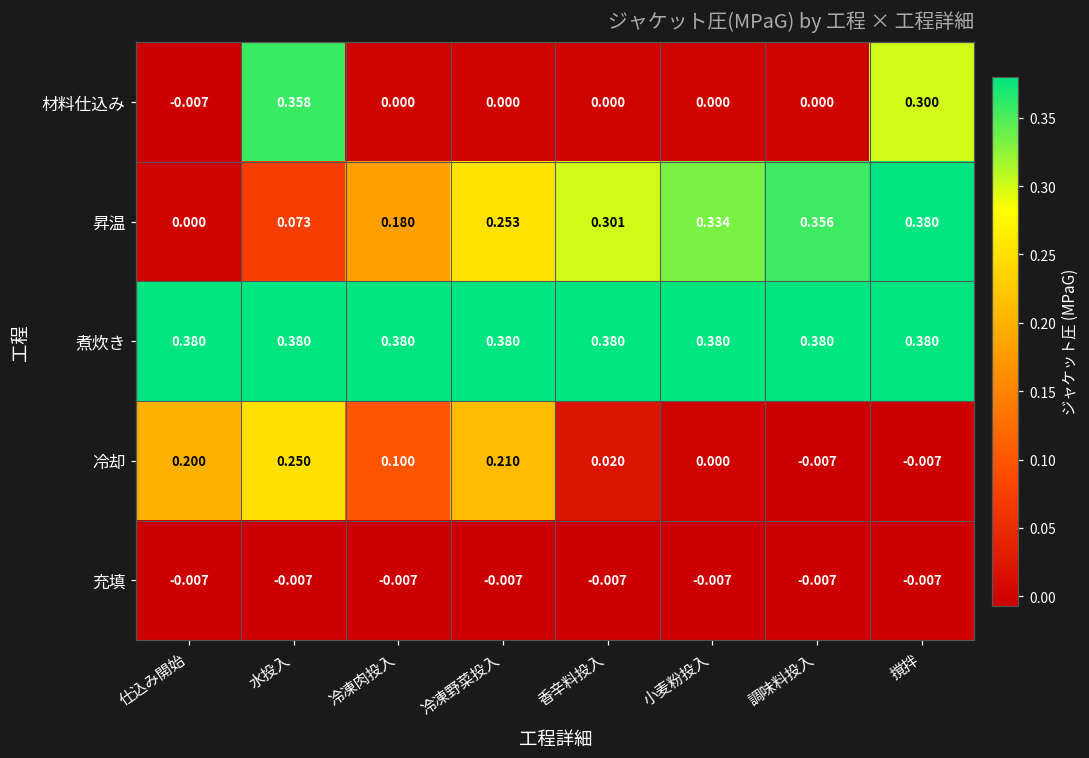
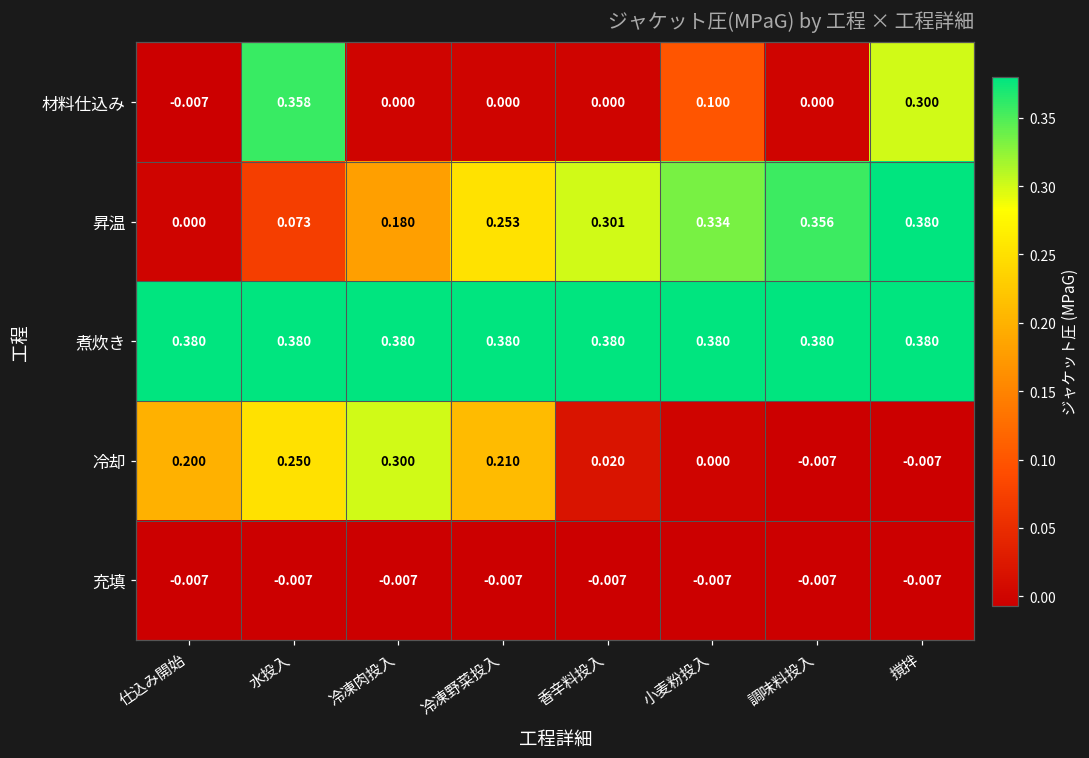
材料仕込み, 小麦粉投入: 0.000 -> 0.100
冷却, 冷凍肉投入: 0.100 -> 0.300
